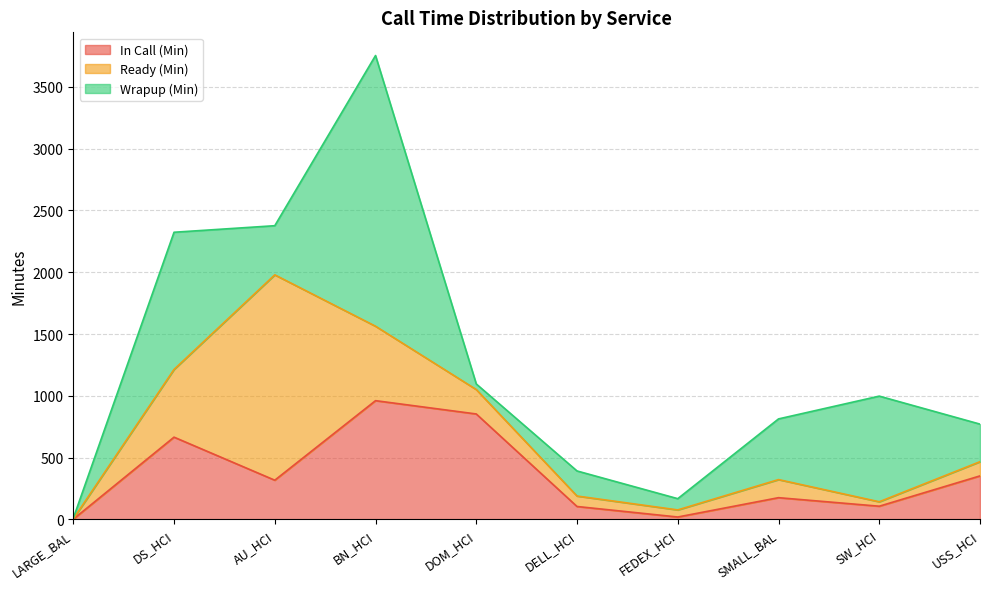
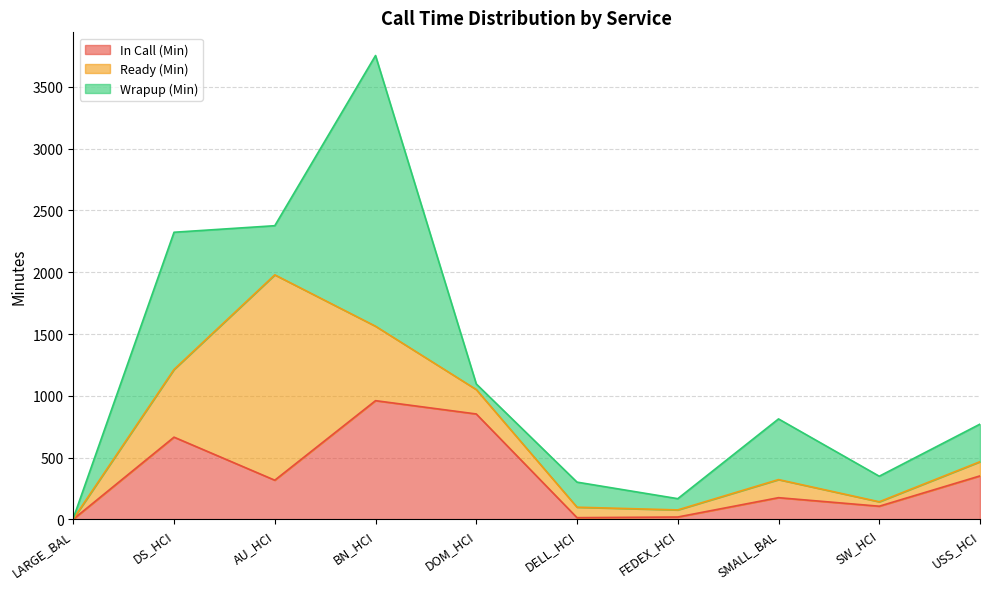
In Call (Min), DELL_HCI: 110 -> 10
Wrapup (Min), SW_HCI: 850 -> 210
